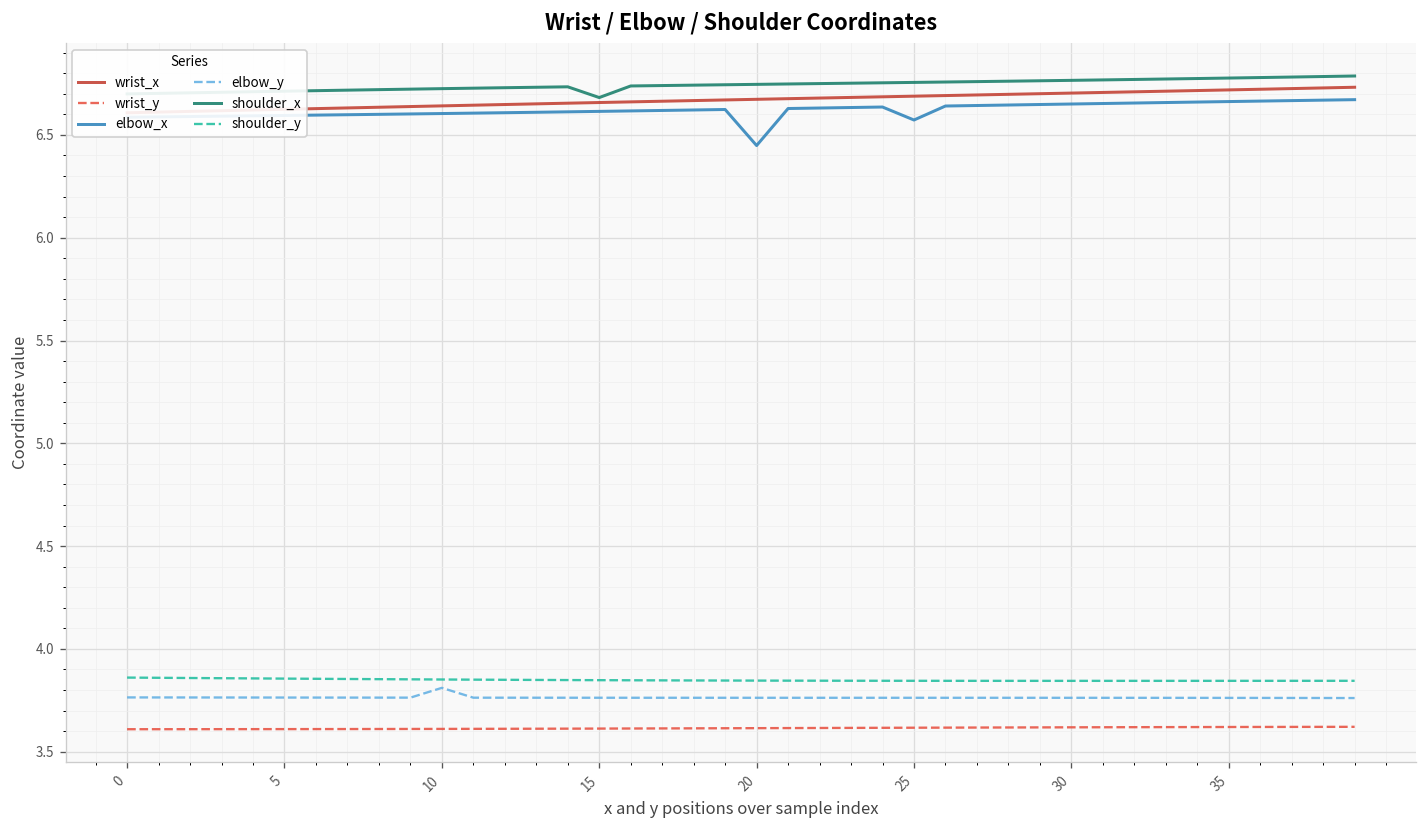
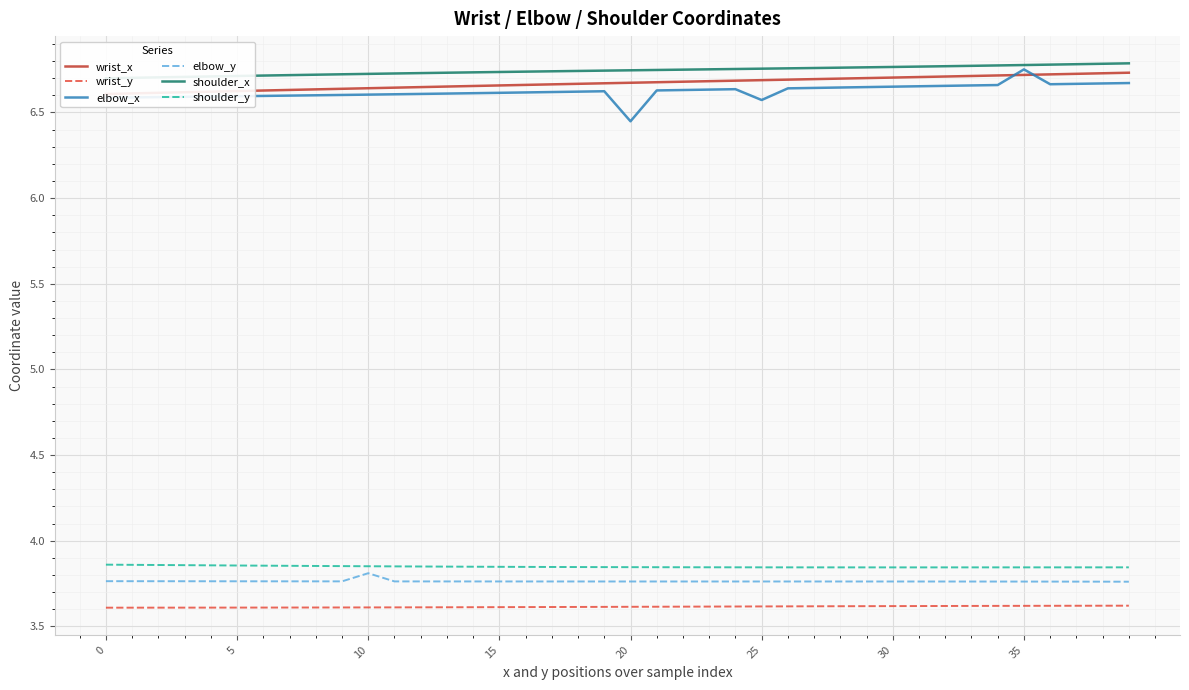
shoulder_x, 15: 6.68 -> 6.74
elbow_x, 35: 6.66 -> 6.75
